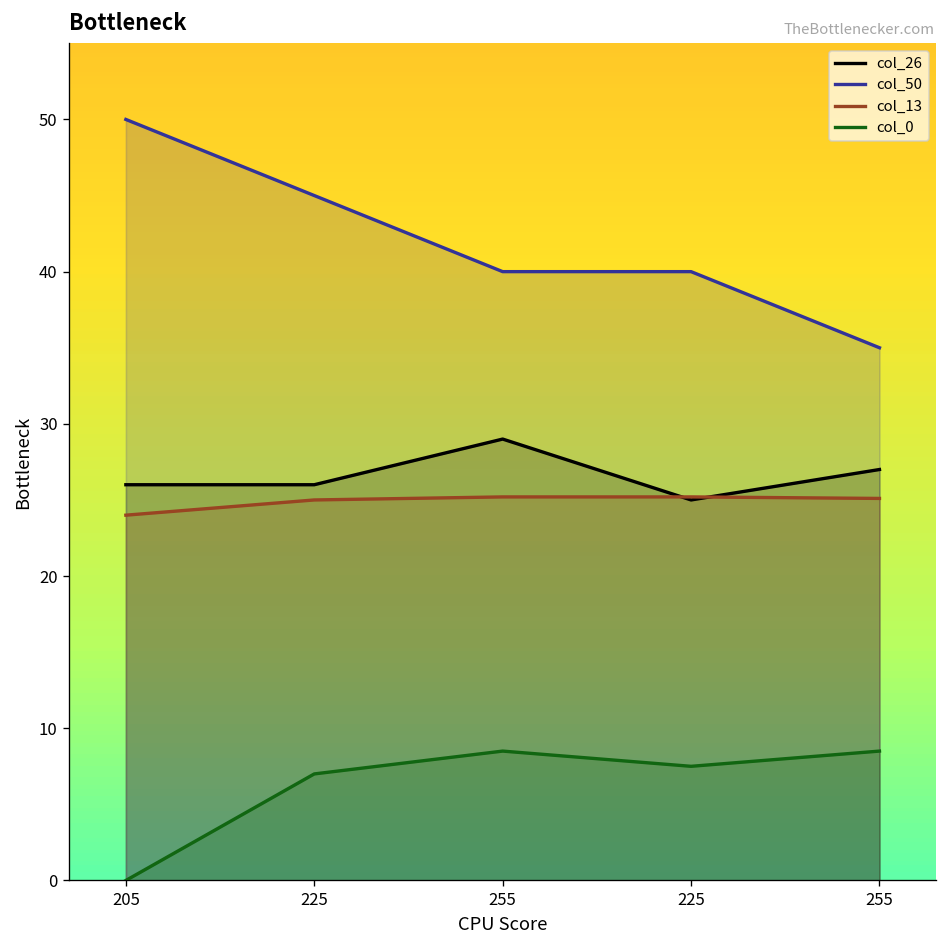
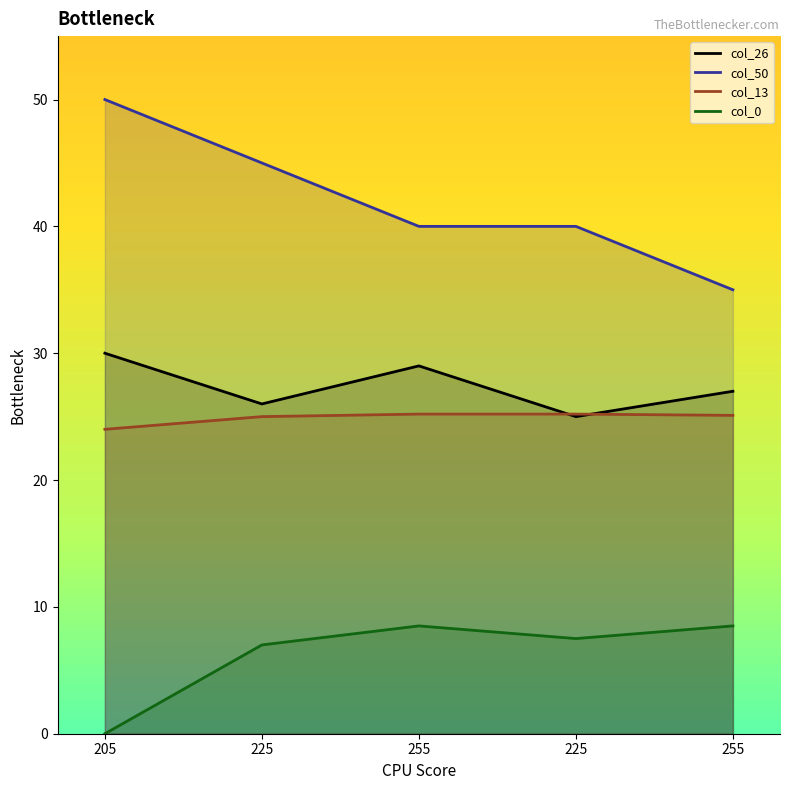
col_26, 205: 26 -> 30
